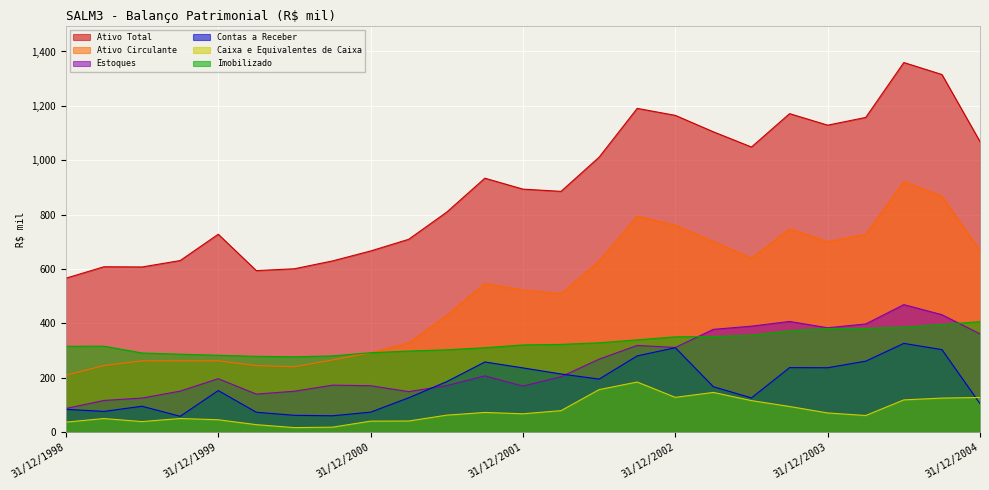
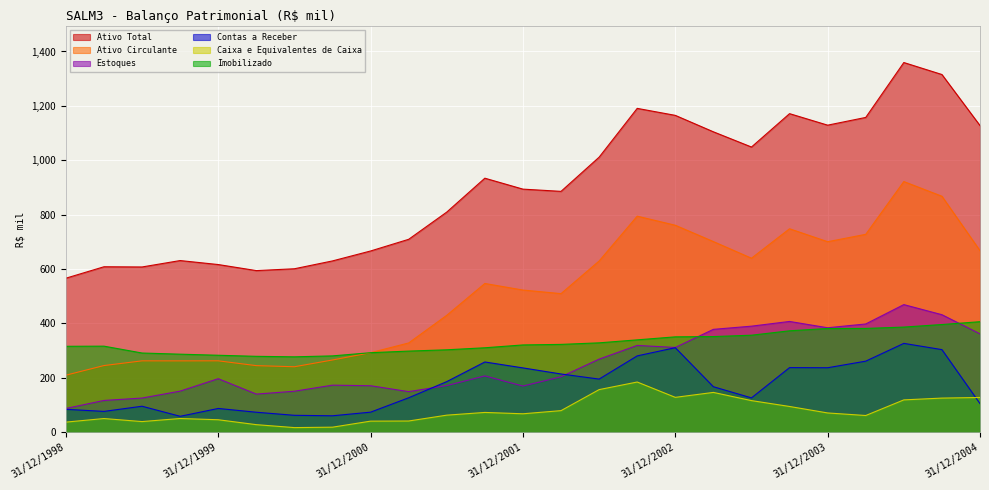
Ativo Total, 31/12/1999: 730 -> 620
Contas a Receber, 31/12/1999: 150 -> 90
Ativo Total, 31/12/2004: 1,070 -> 1,130
